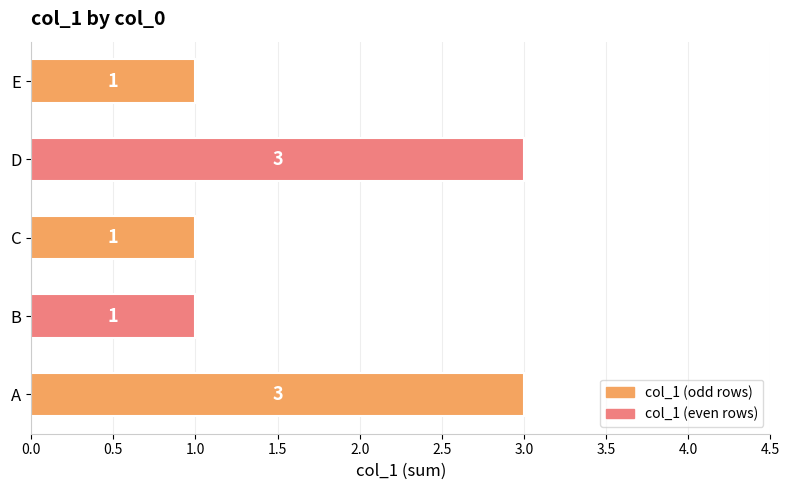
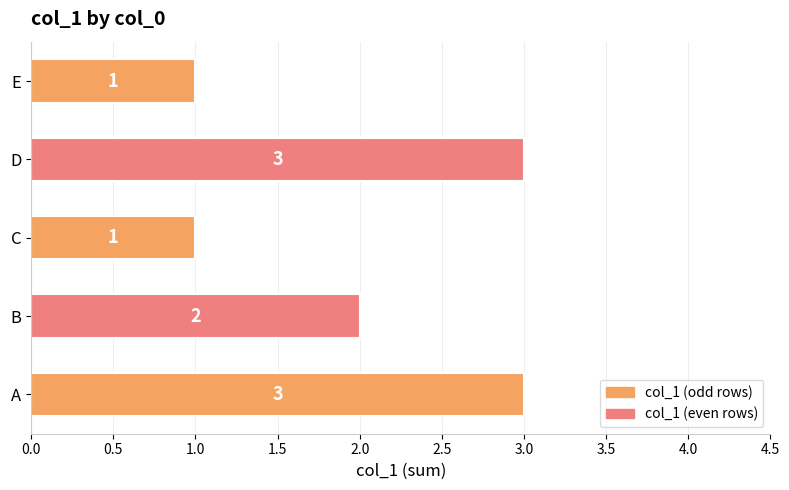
B: 1 -> 2
